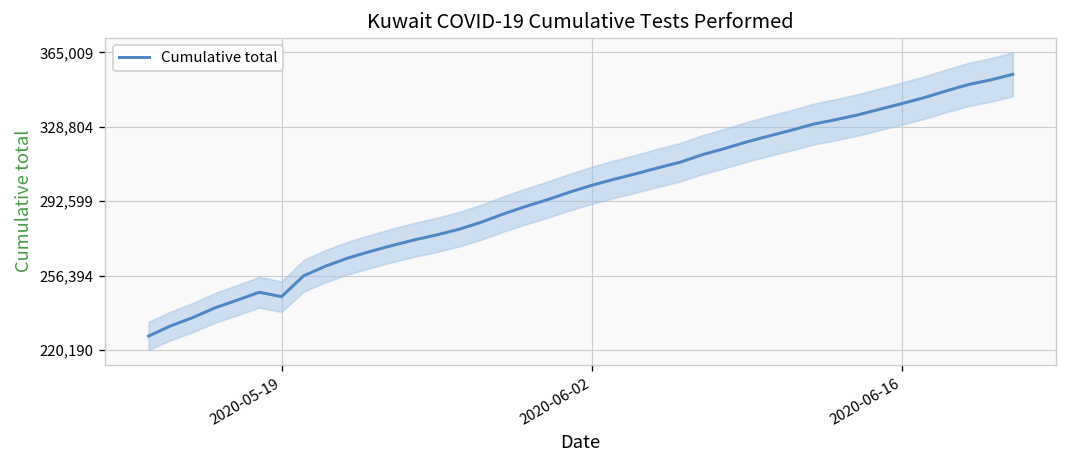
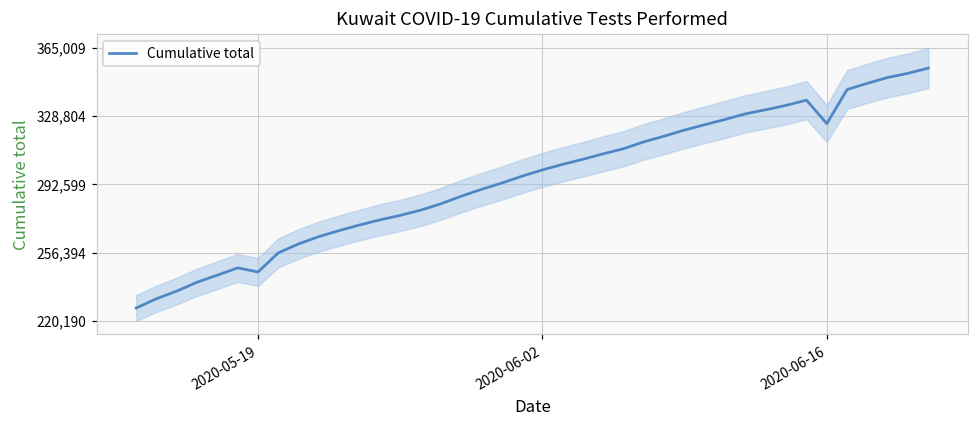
Cumulative total, 2020-06-16: 340,000 -> 325,000
